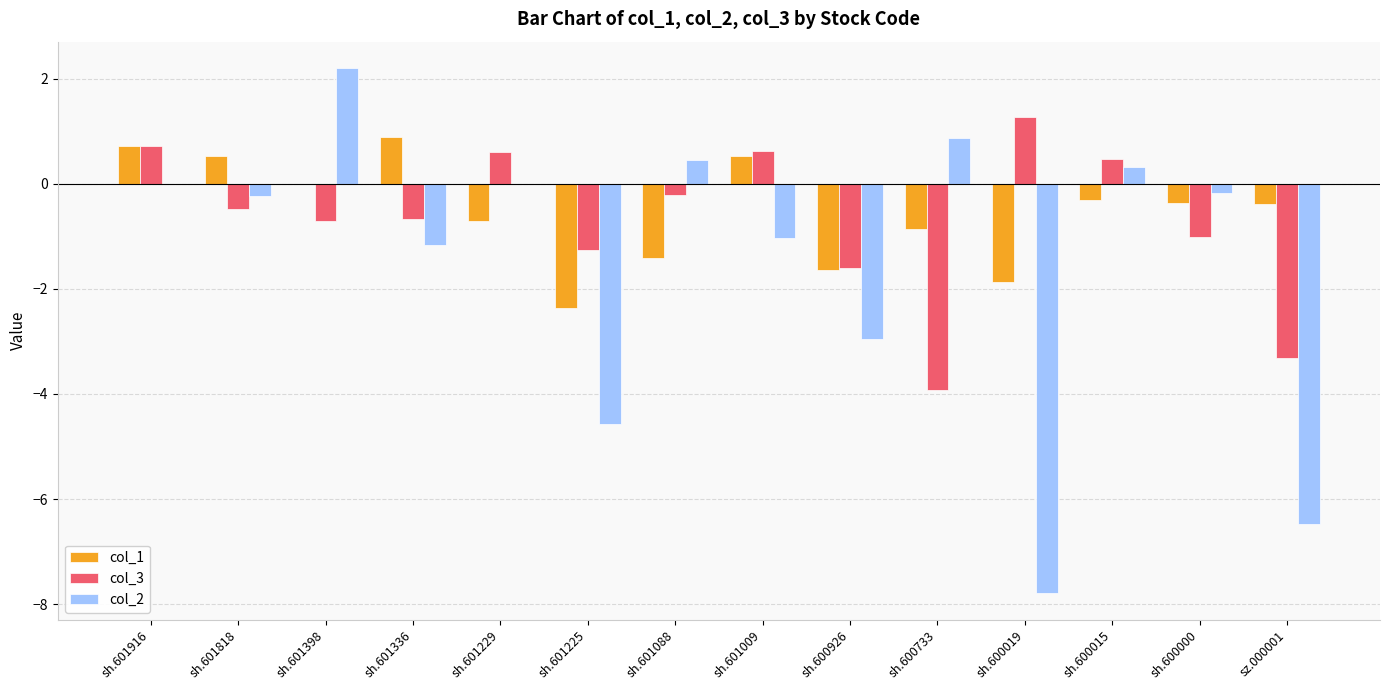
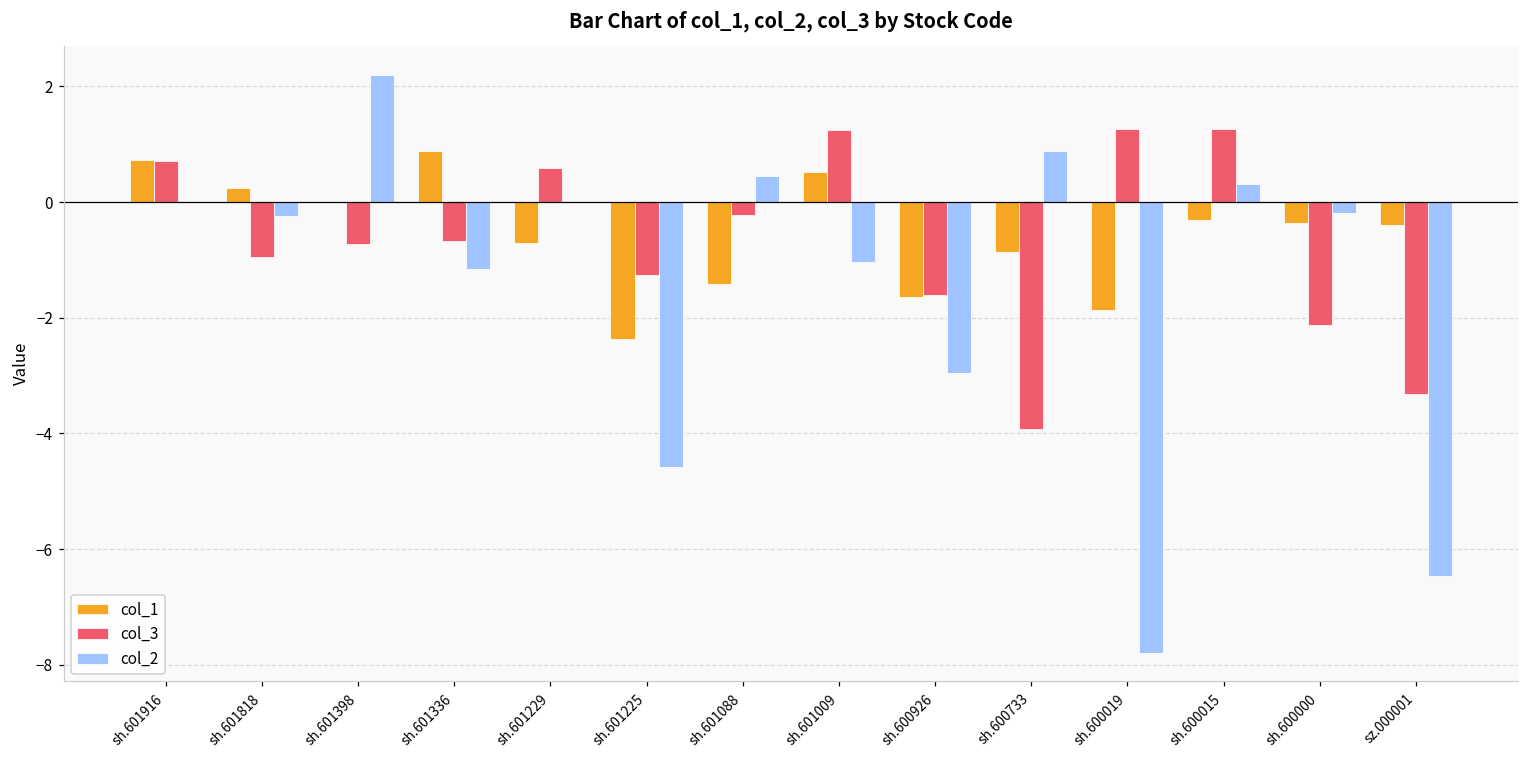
col_1, sh.601818: 0.5 -> 0.2
col_3, sh.601818: -0.5 -> -1.0
col_3, sh.601009: 0.6 -> 1.2
col_3, sh.600015: 0.5 -> 1.3
col_3, sh.600000: -1.0 -> -2.1
